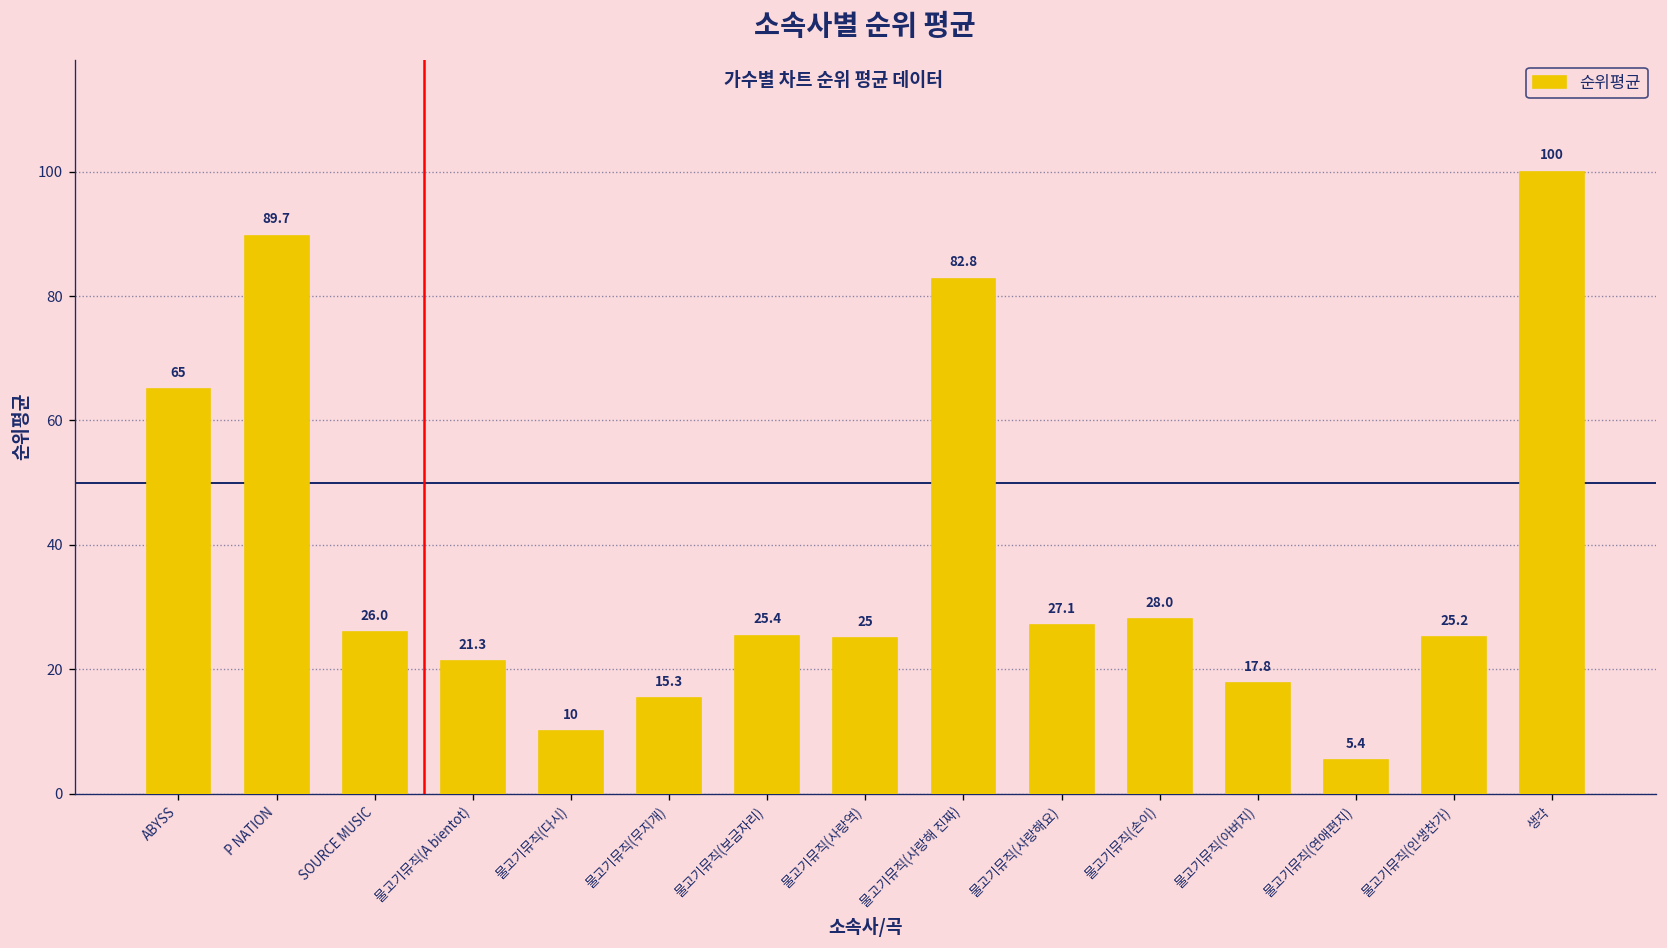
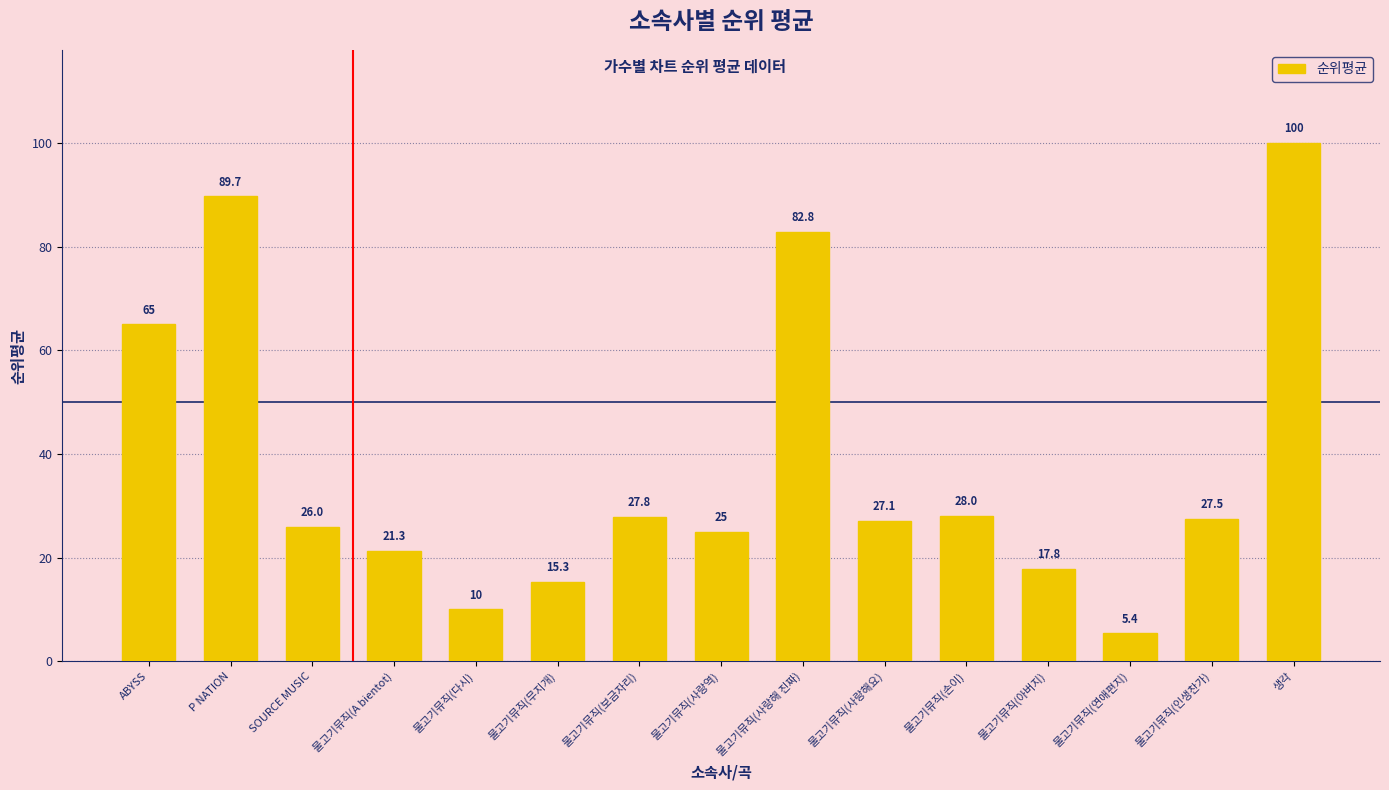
물고기뮤직(보금자리): 25.4 -> 27.8
물고기뮤직(인생찬가): 25.2 -> 27.5
